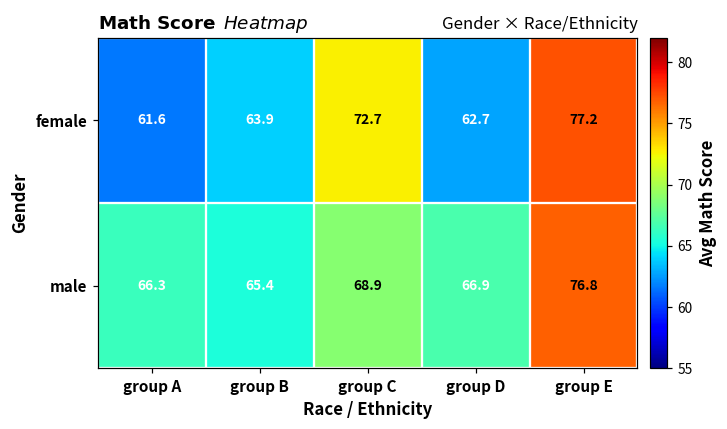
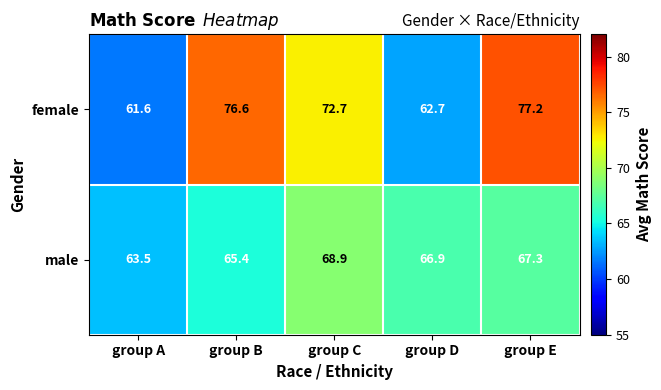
female, group B: 63.9 -> 76.6
male, group A: 66.3 -> 63.5
male, group E: 76.8 -> 67.3
